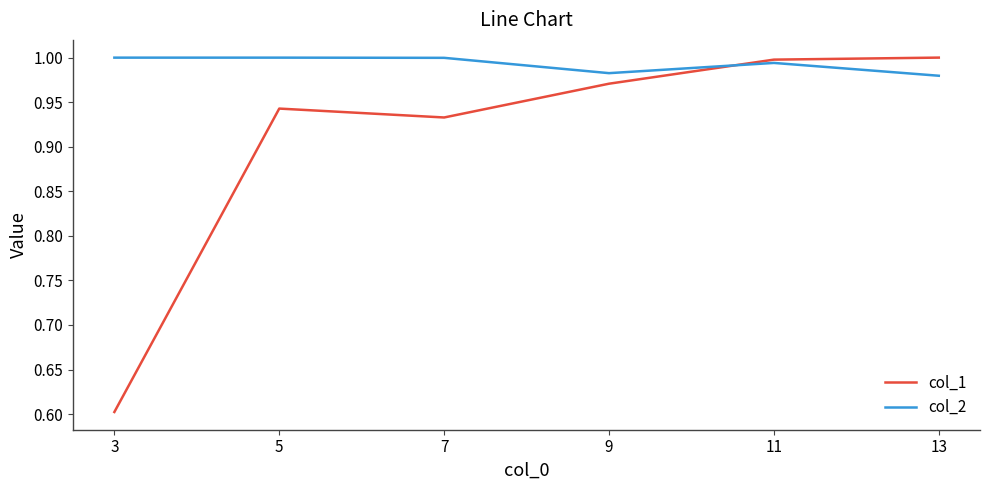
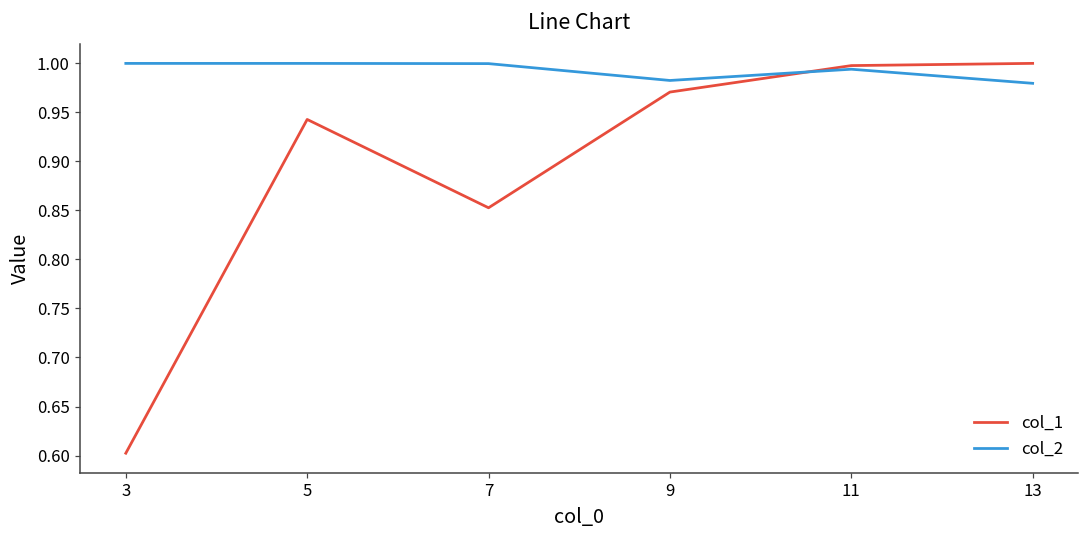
col_1, 7: 0.93 -> 0.85
